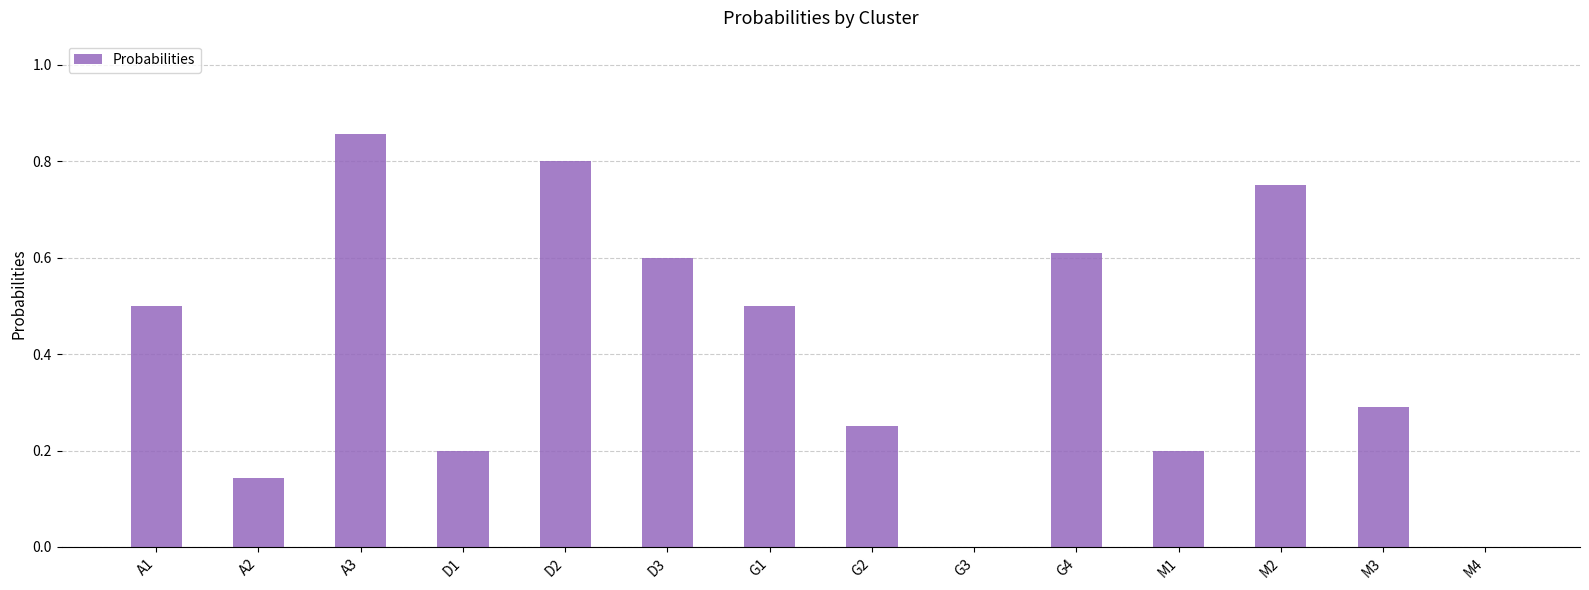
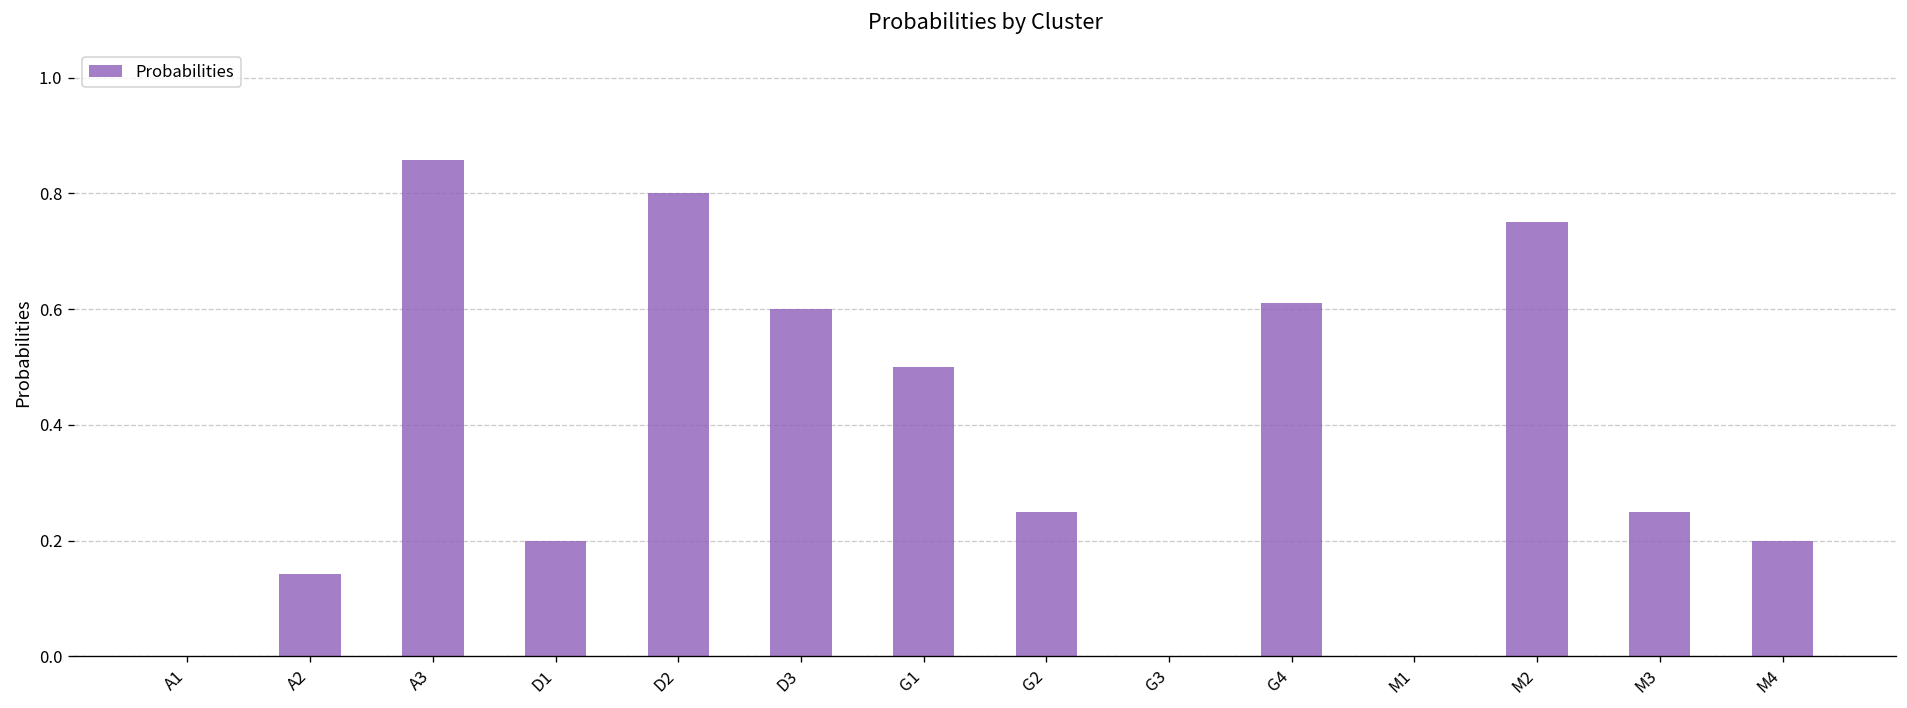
A1: 0.5 -> 0.0
M1: 0.2 -> 0.0
M3: 0.29 -> 0.25
M4: 0.0 -> 0.2
